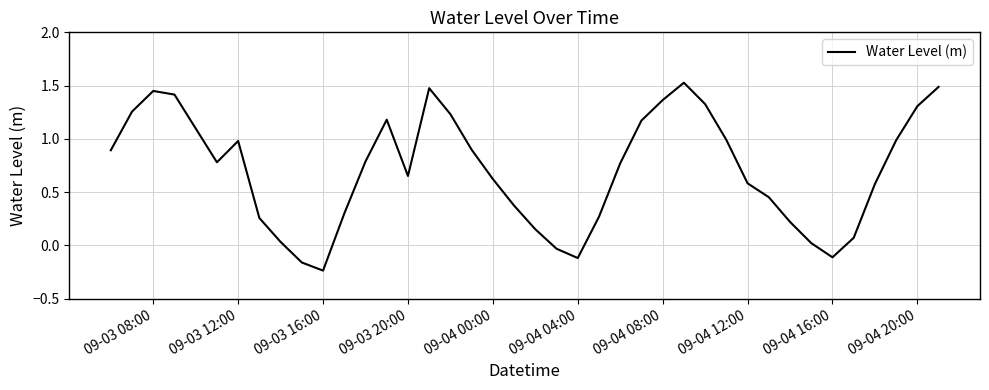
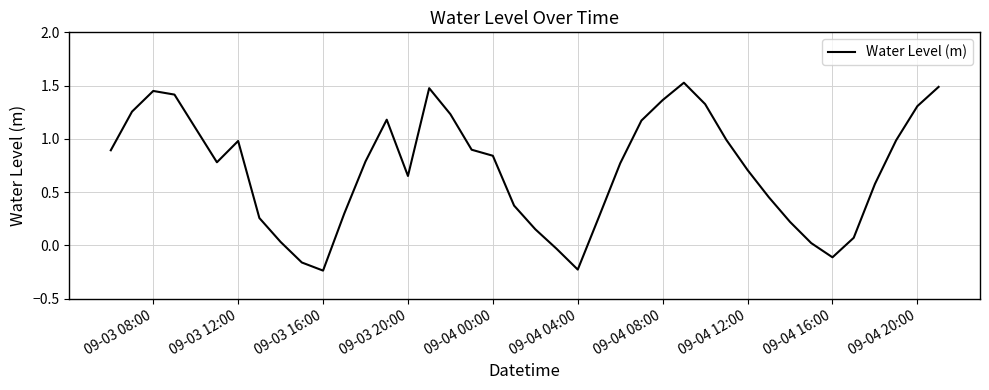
09-04 00:00: 0.62 -> 0.84
09-04 04:00: -0.12 -> -0.23
09-04 12:00: 0.58 -> 0.71
